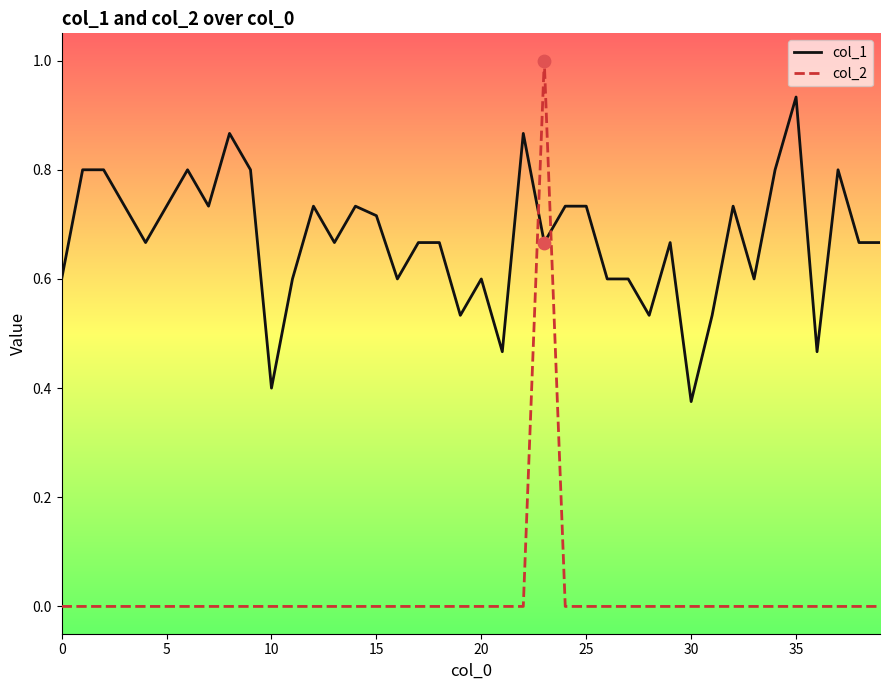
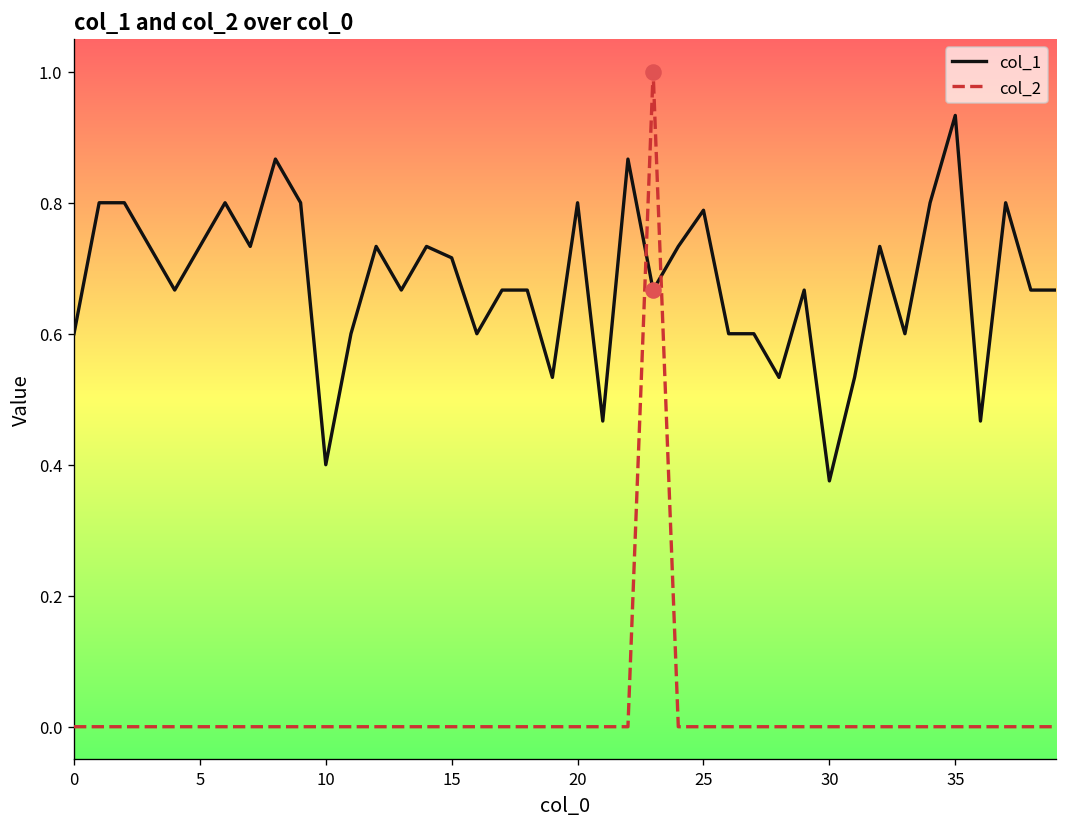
col_1, 20: 0.6 -> 0.8
col_1, 25: 0.73 -> 0.79
